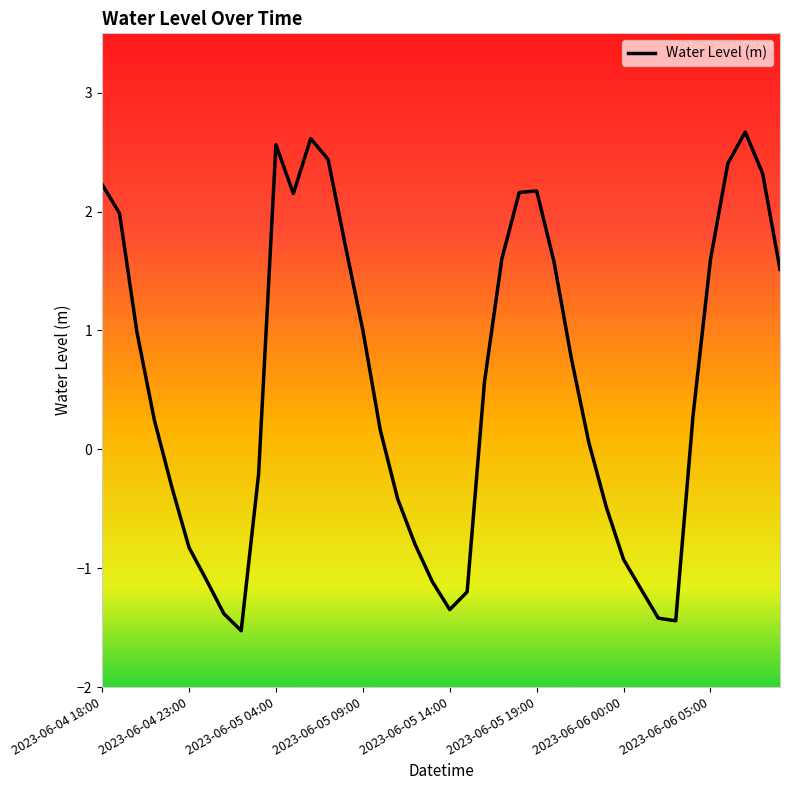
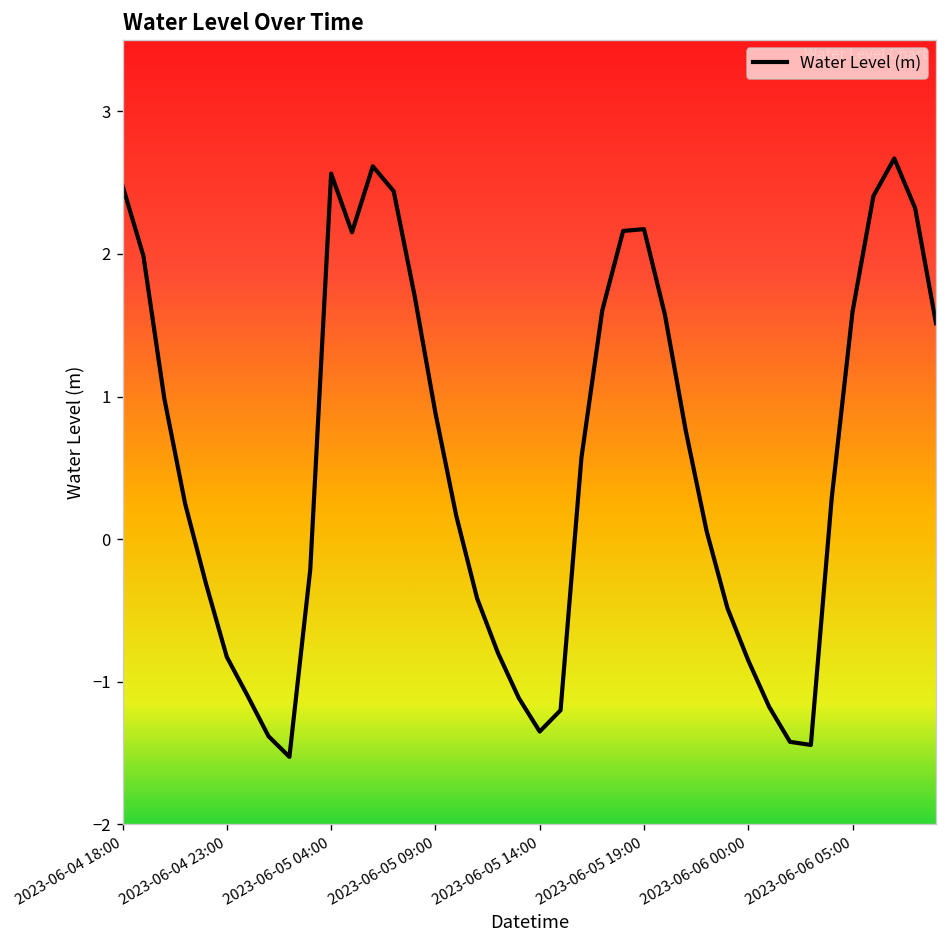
2023-06-04 18:00: 2.23 -> 2.48
2023-06-05 09:00: 1.00 -> 0.89
2023-06-06 00:00: -0.93 -> -0.85
